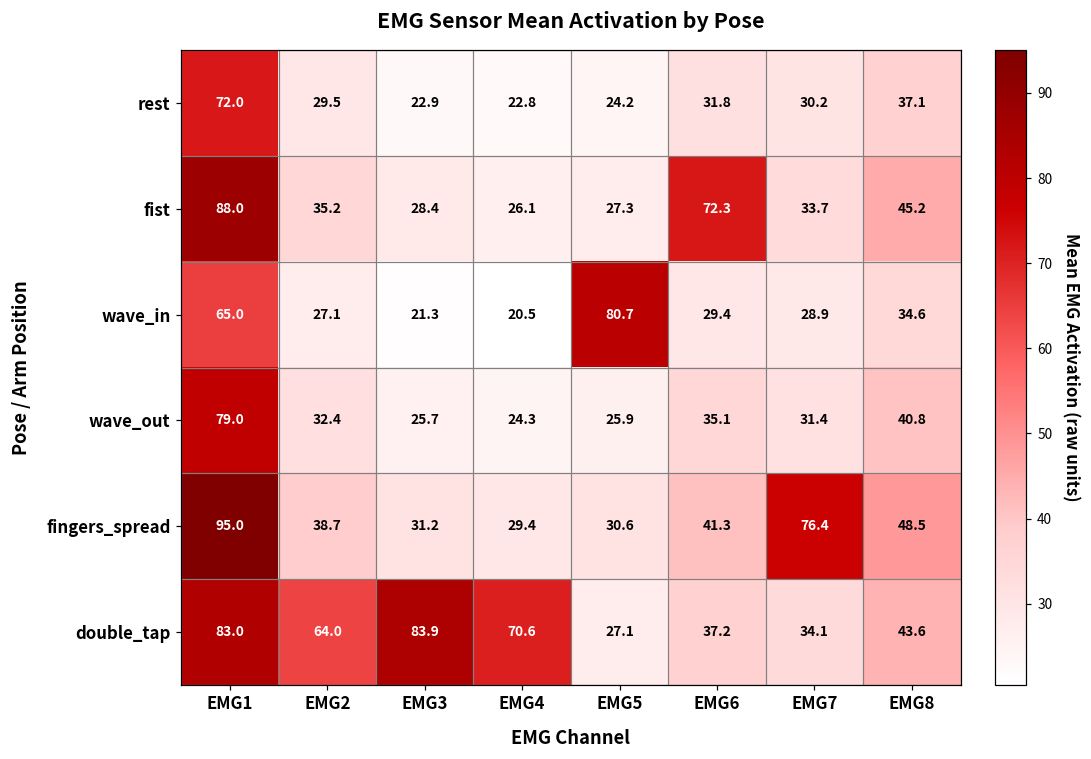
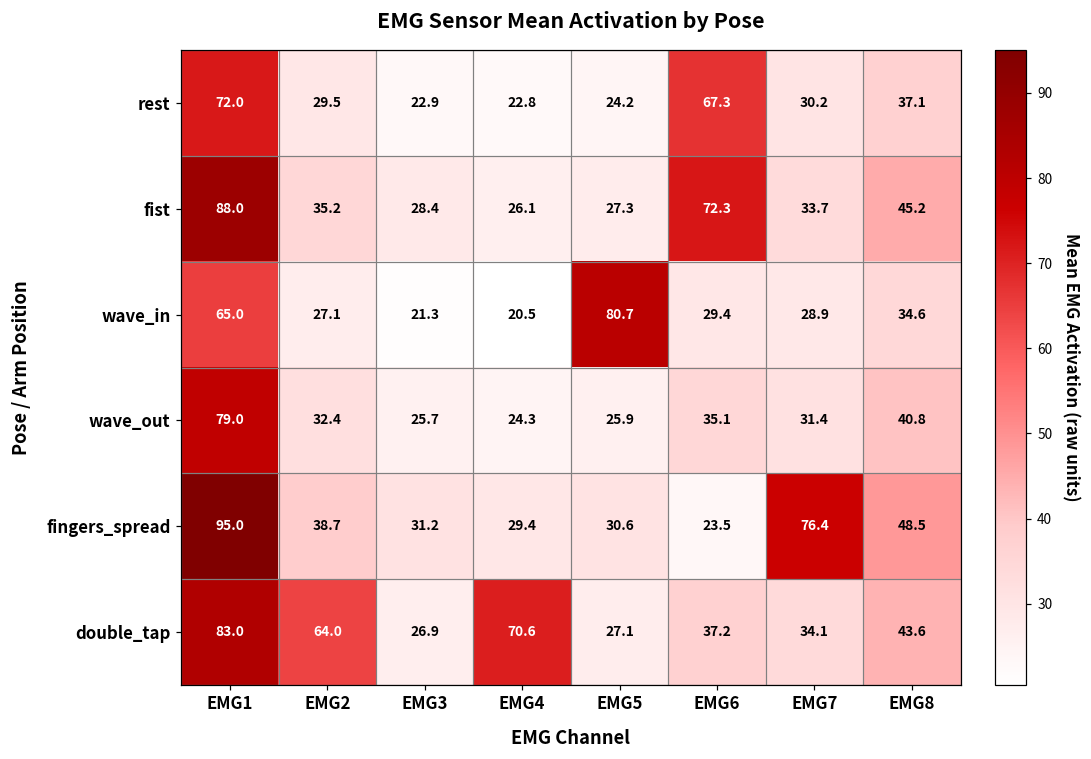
rest, EMG6: 31.8 -> 67.3
fingers_spread, EMG6: 41.3 -> 23.5
double_tap, EMG3: 83.9 -> 26.9
